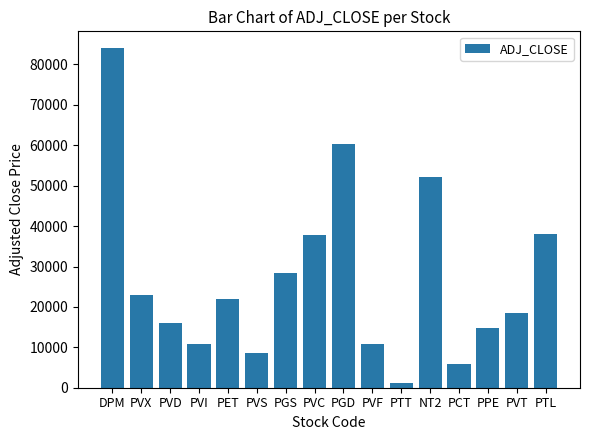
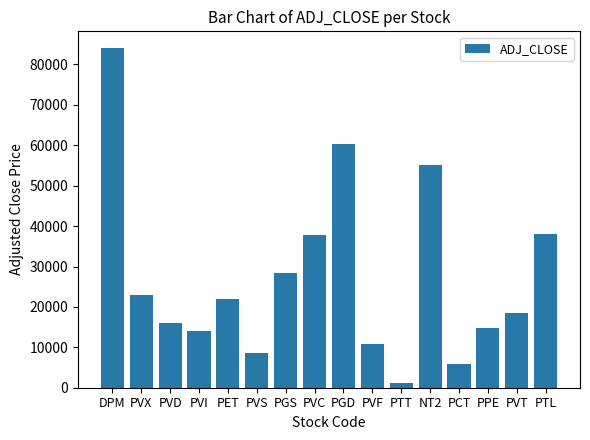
PVI: 11000 -> 14000
NT2: 52000 -> 55000
